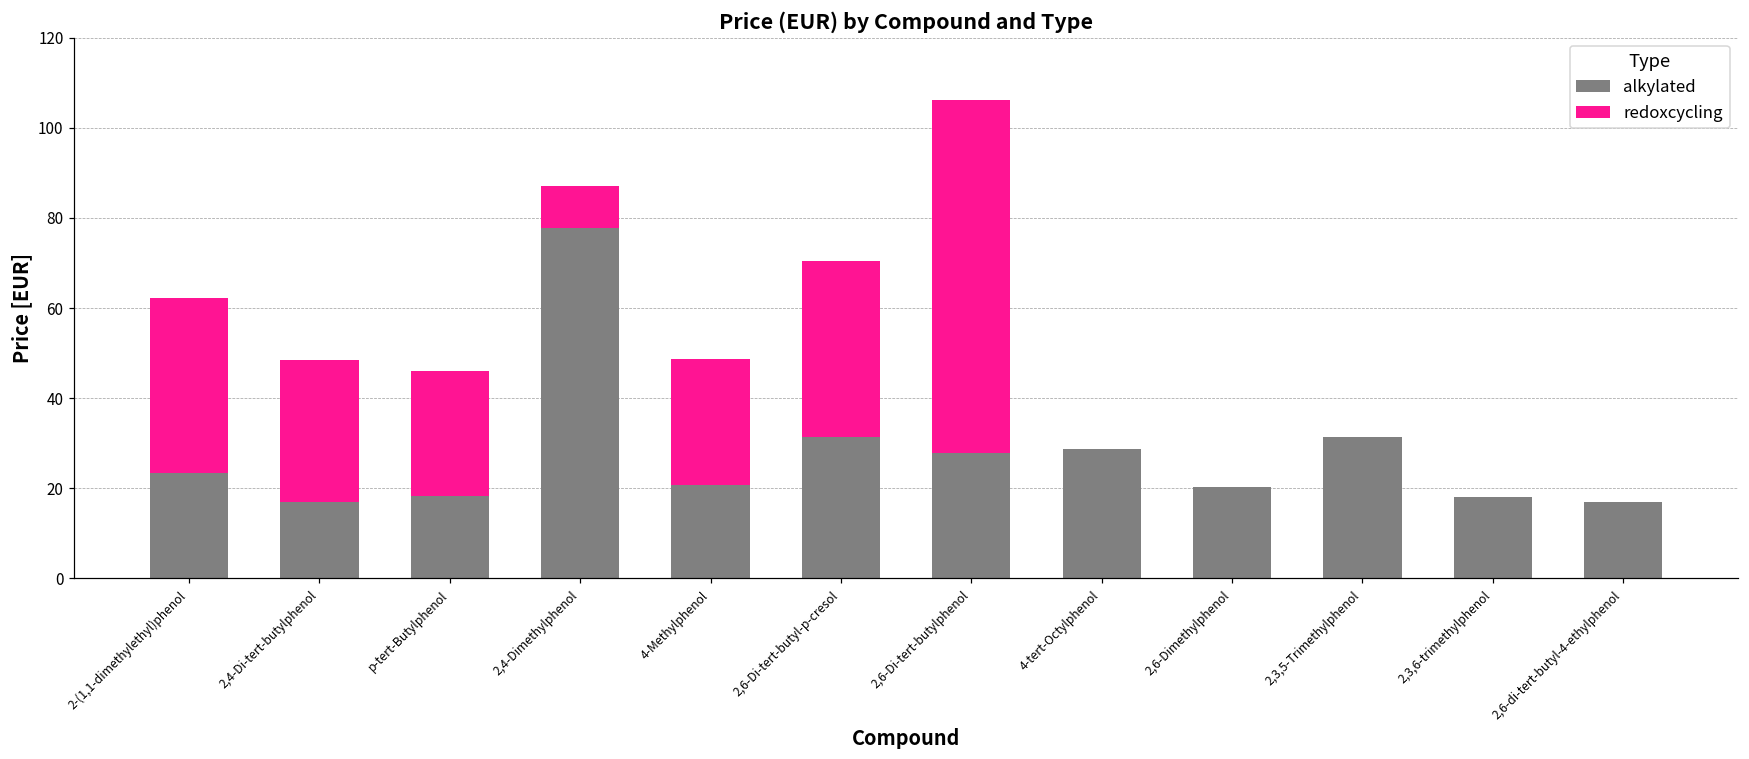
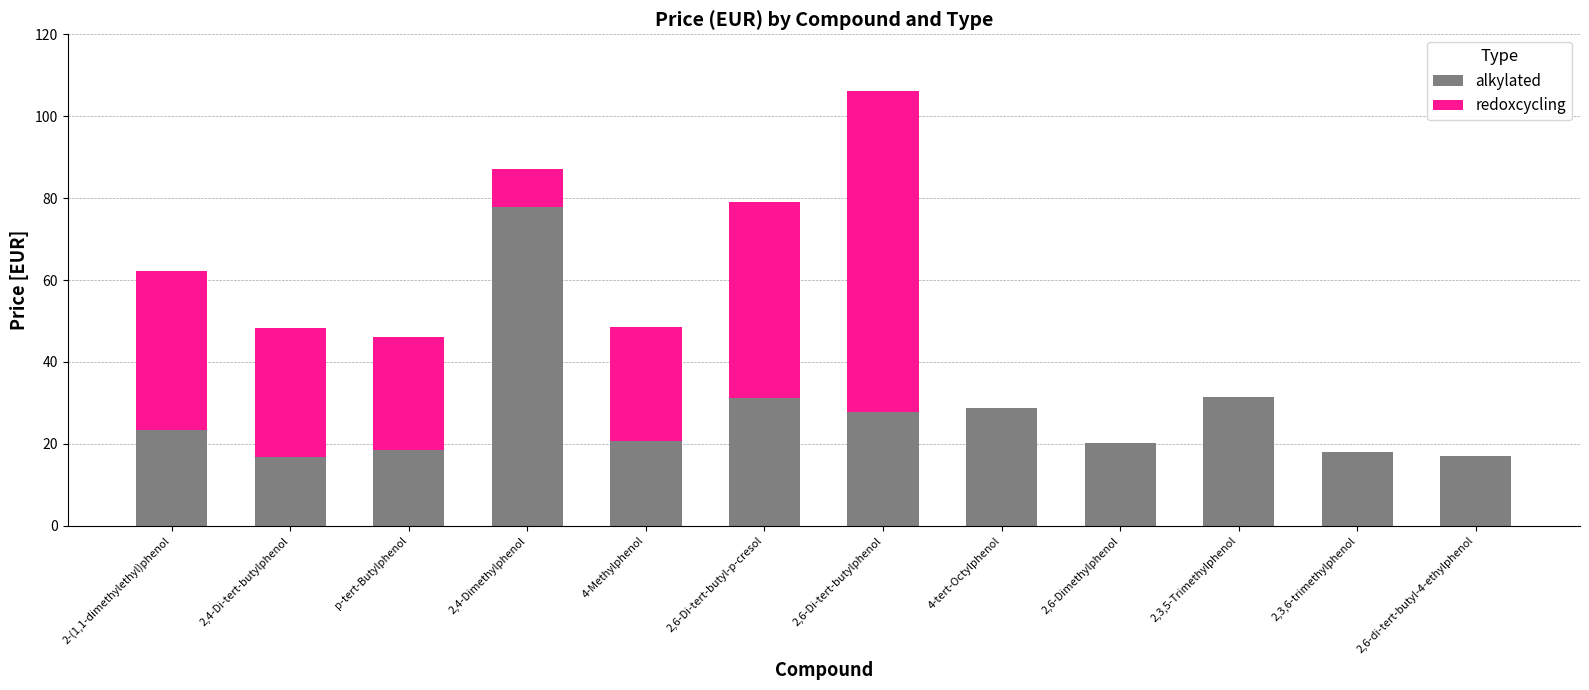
redoxcycling, 2,6-Di-tert-butyl-p-cresol: 39 -> 48
